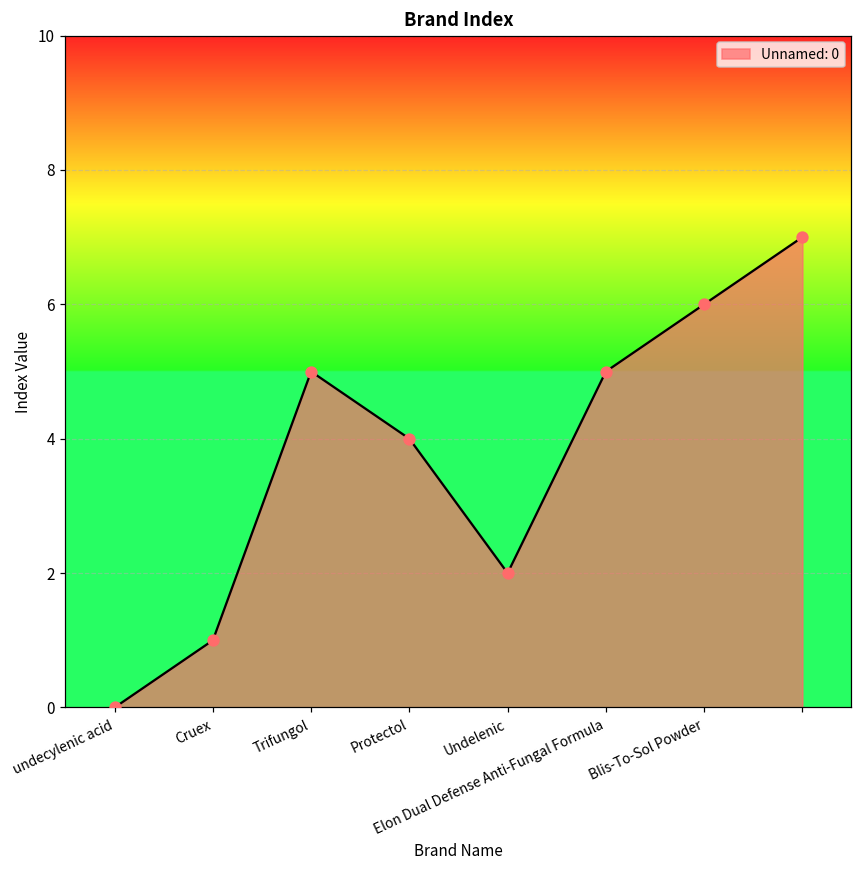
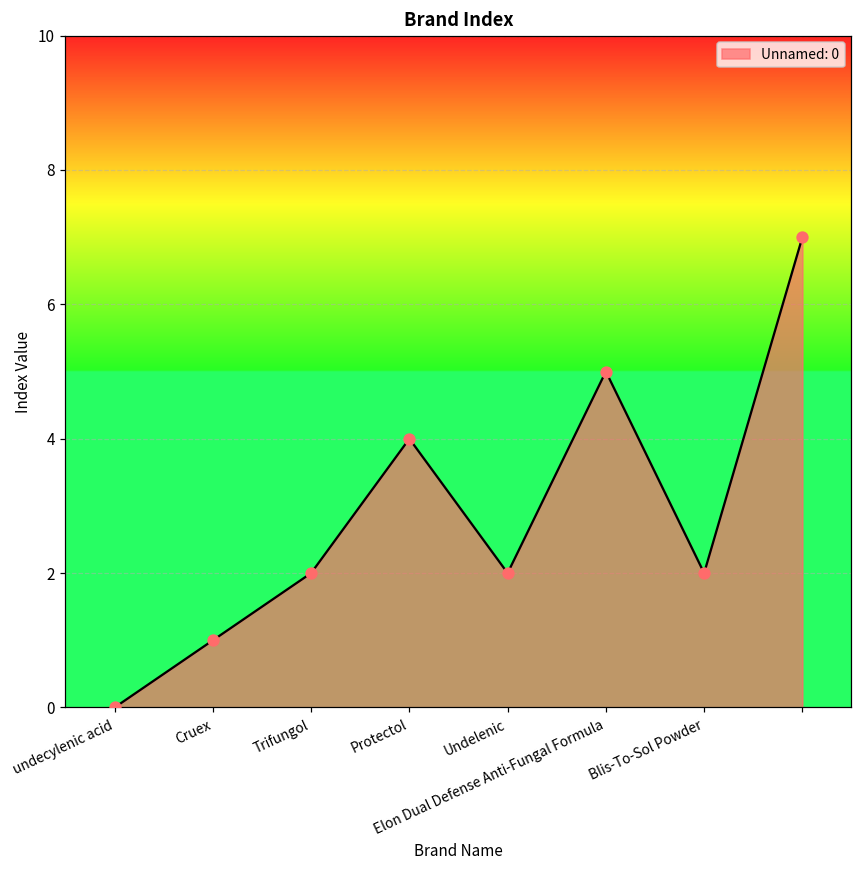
Trifungol: 5 -> 2
Blis-To-Sol Powder: 6 -> 2
